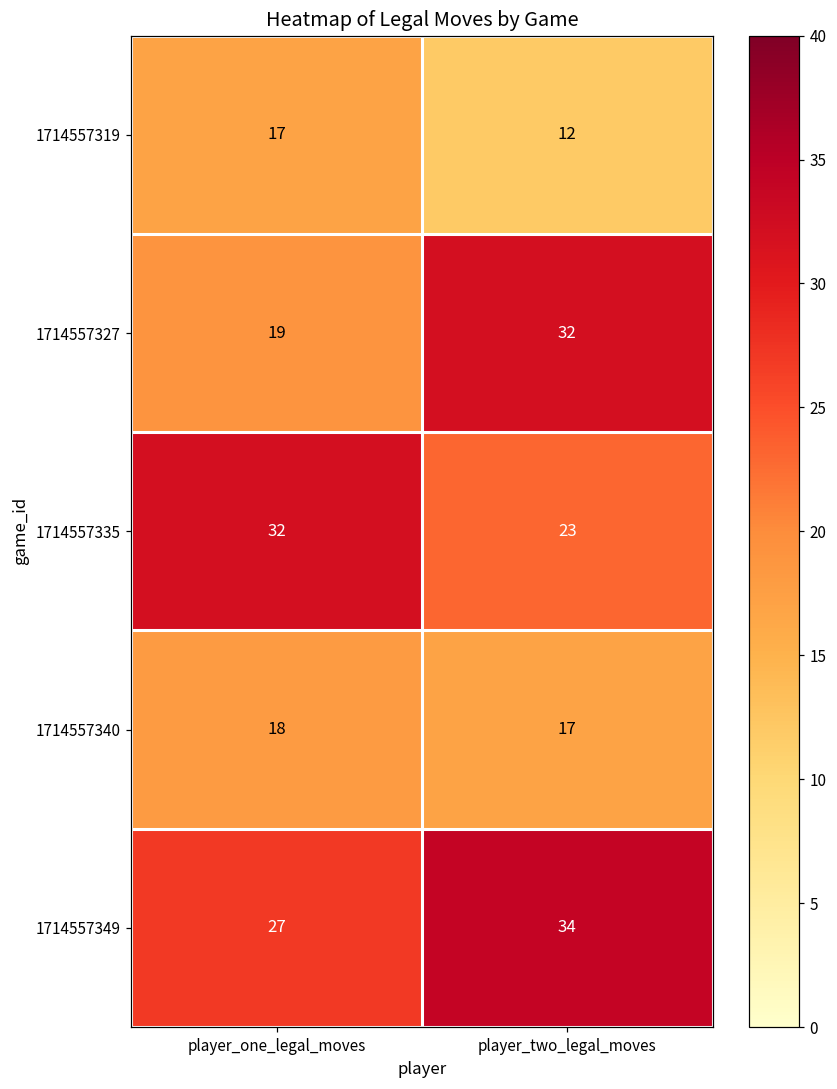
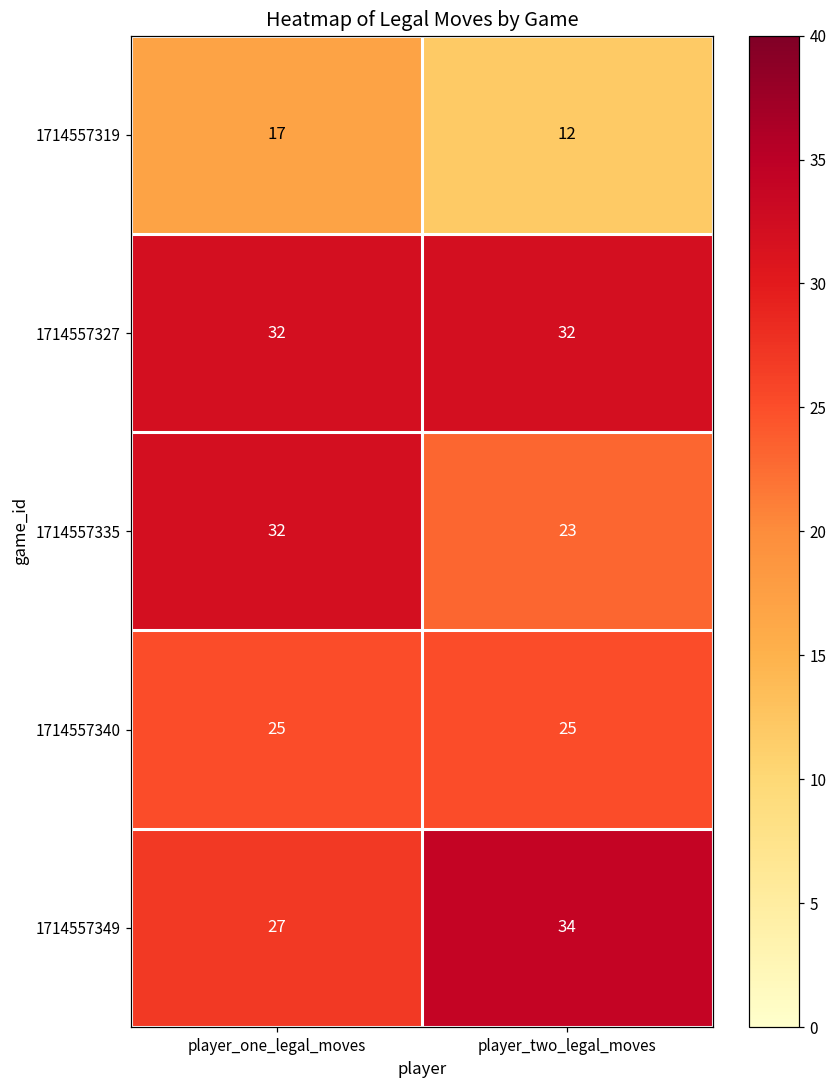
1714557327, player_one_legal_moves: 19 -> 32
1714557340, player_one_legal_moves: 18 -> 25
1714557340, player_two_legal_moves: 17 -> 25
